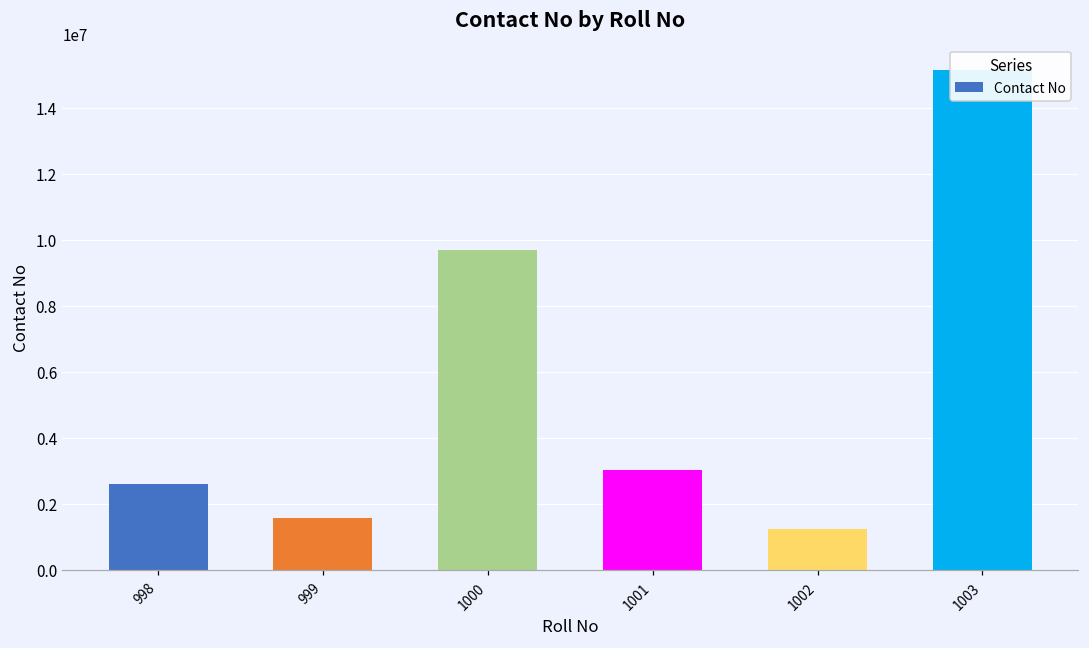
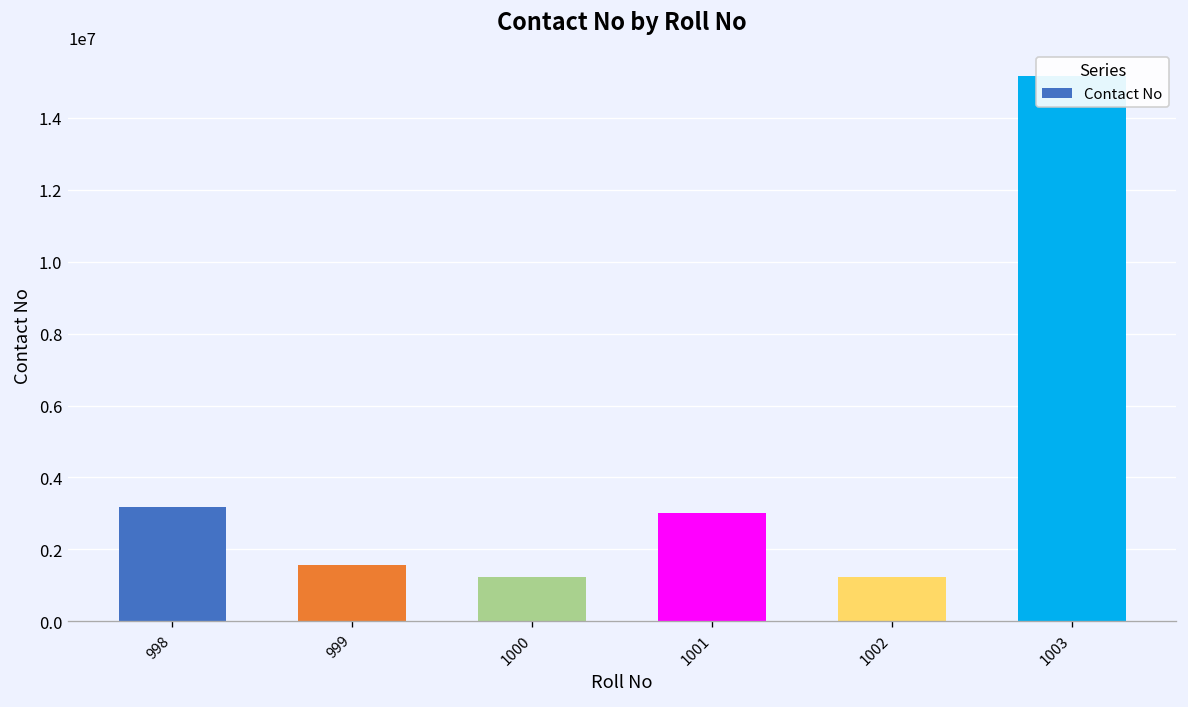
998: 2600000 -> 3200000
1000: 9700000 -> 1200000
